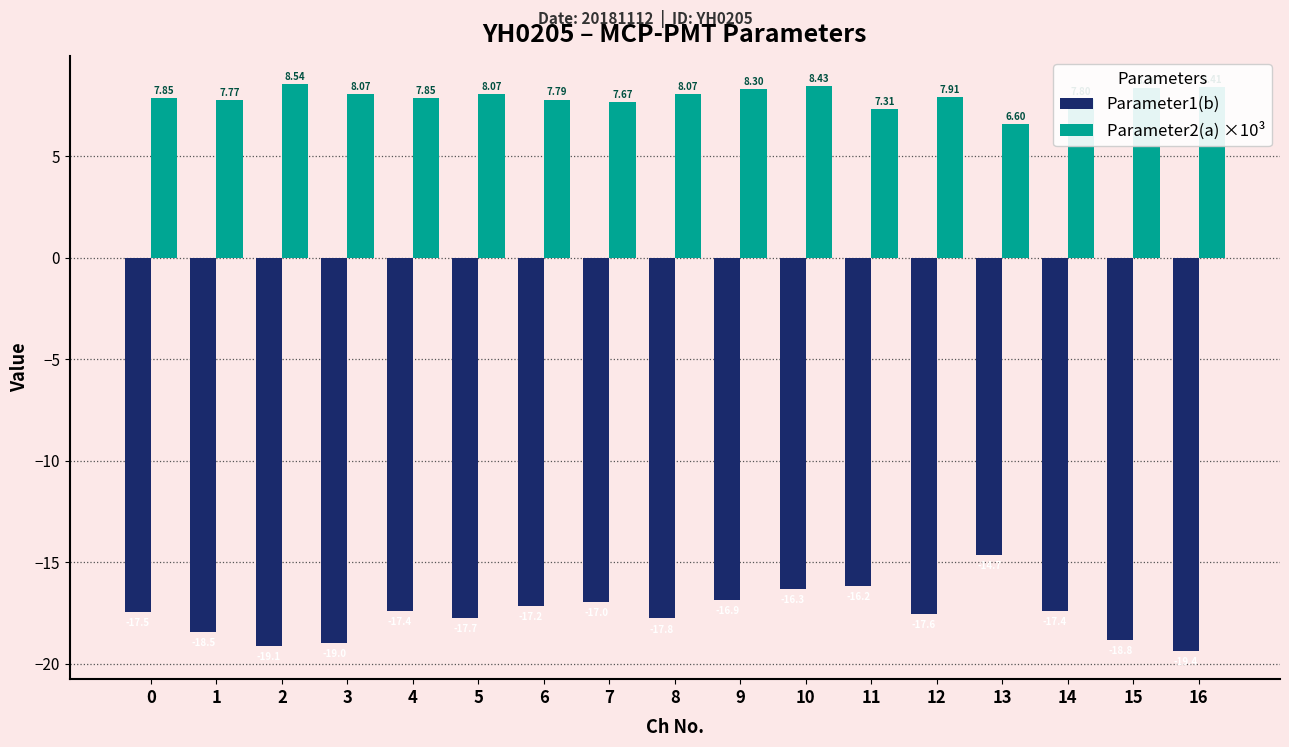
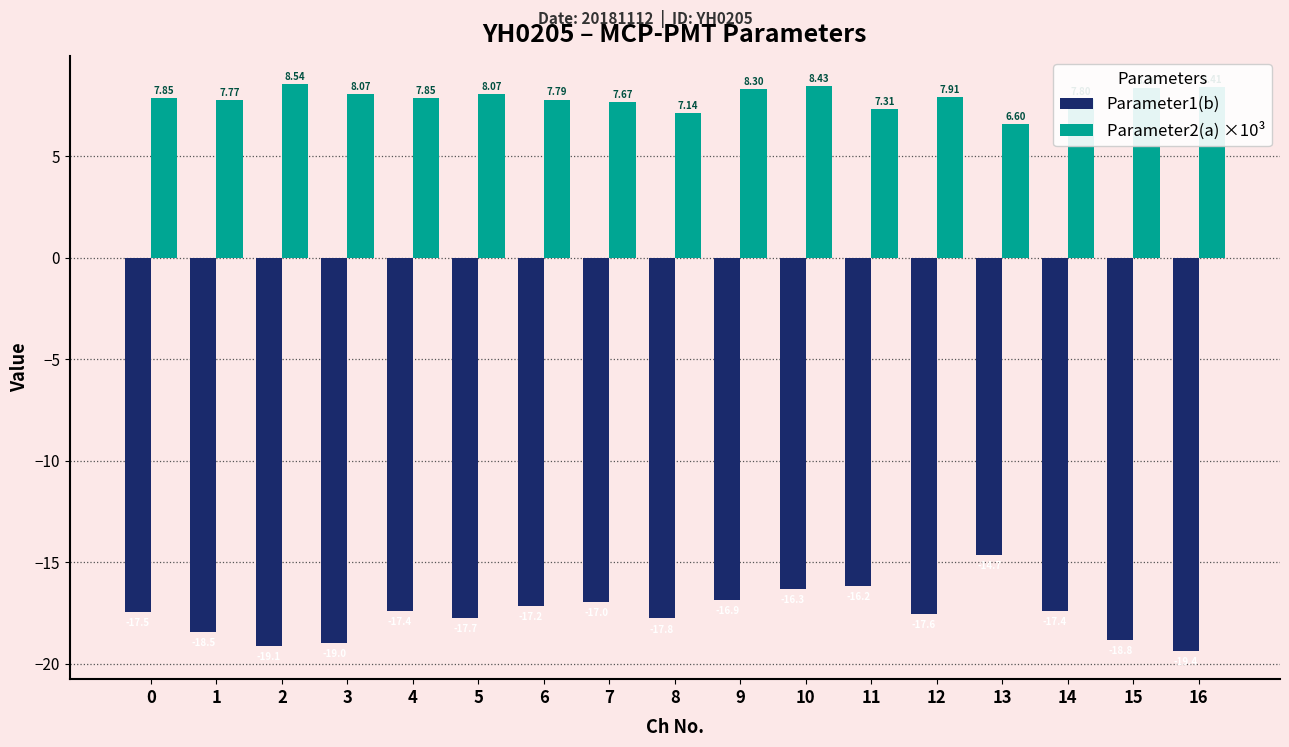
Parameter2(a) ×10³, 8: 8.07 -> 7.14
